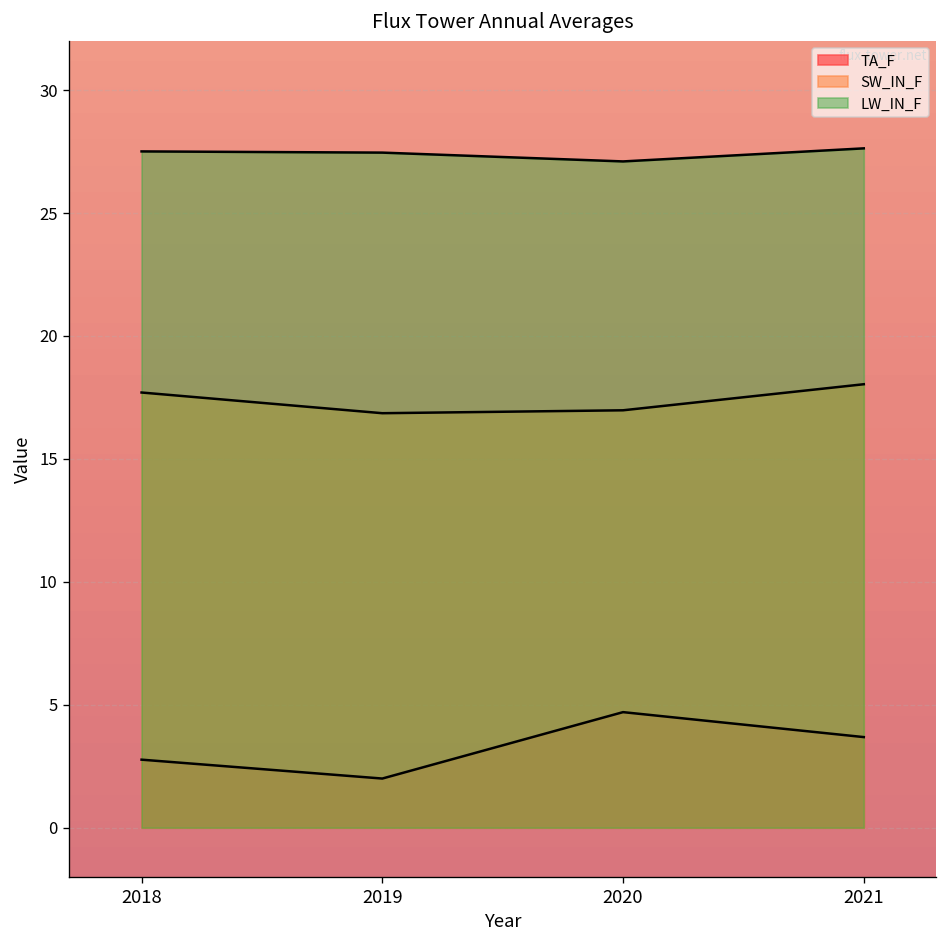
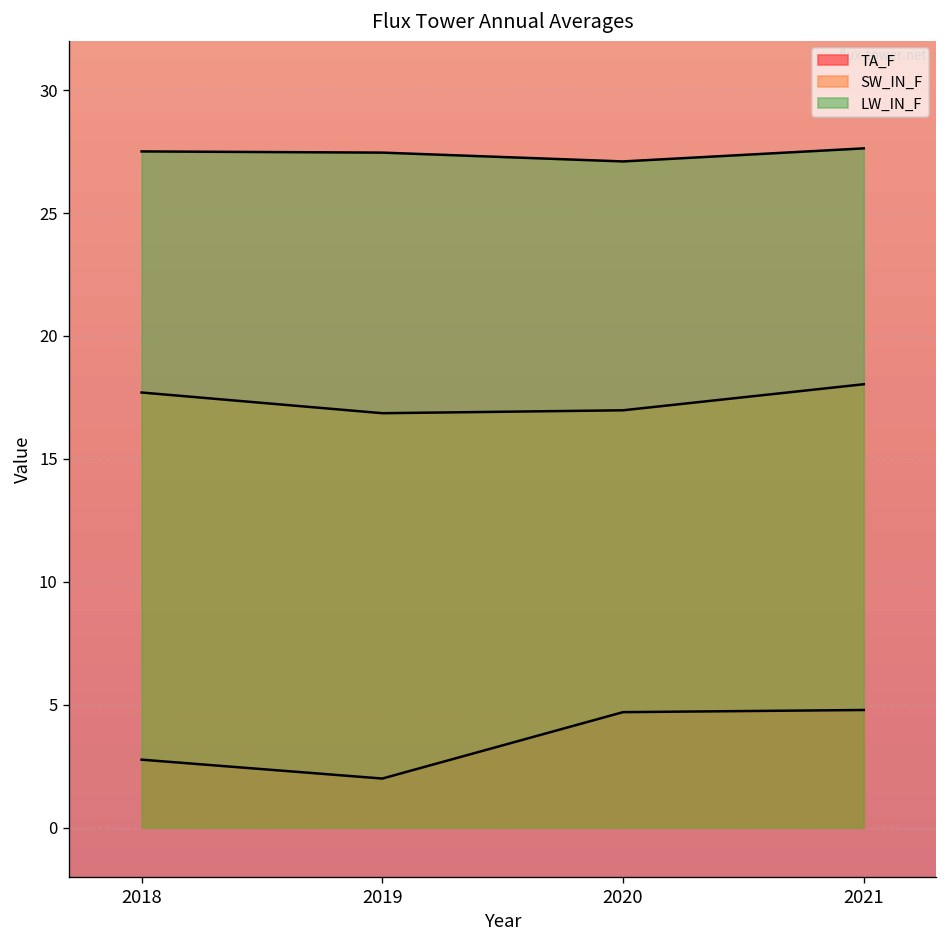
TA_F, 2021: 3.7 -> 4.8
